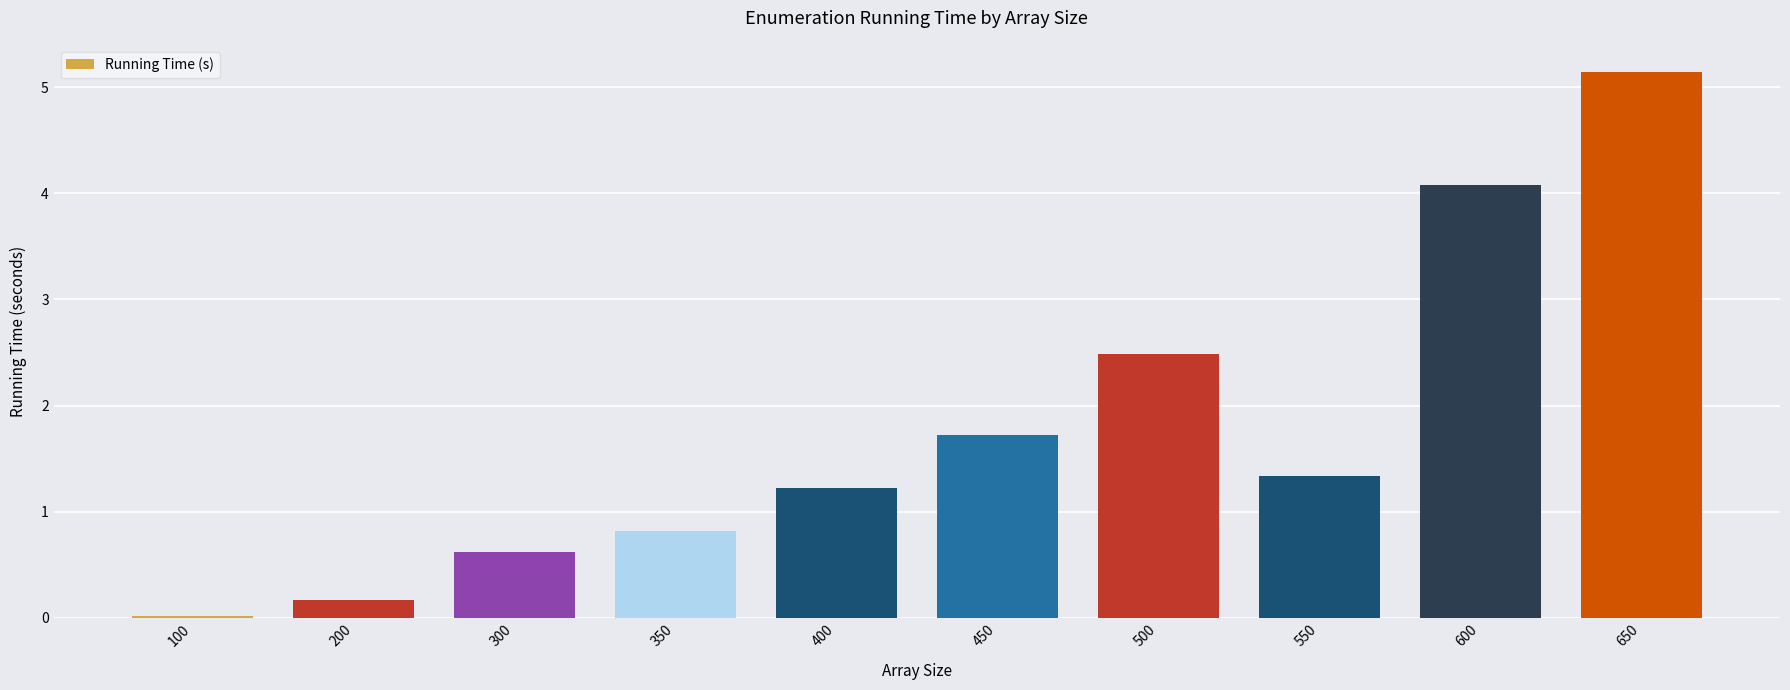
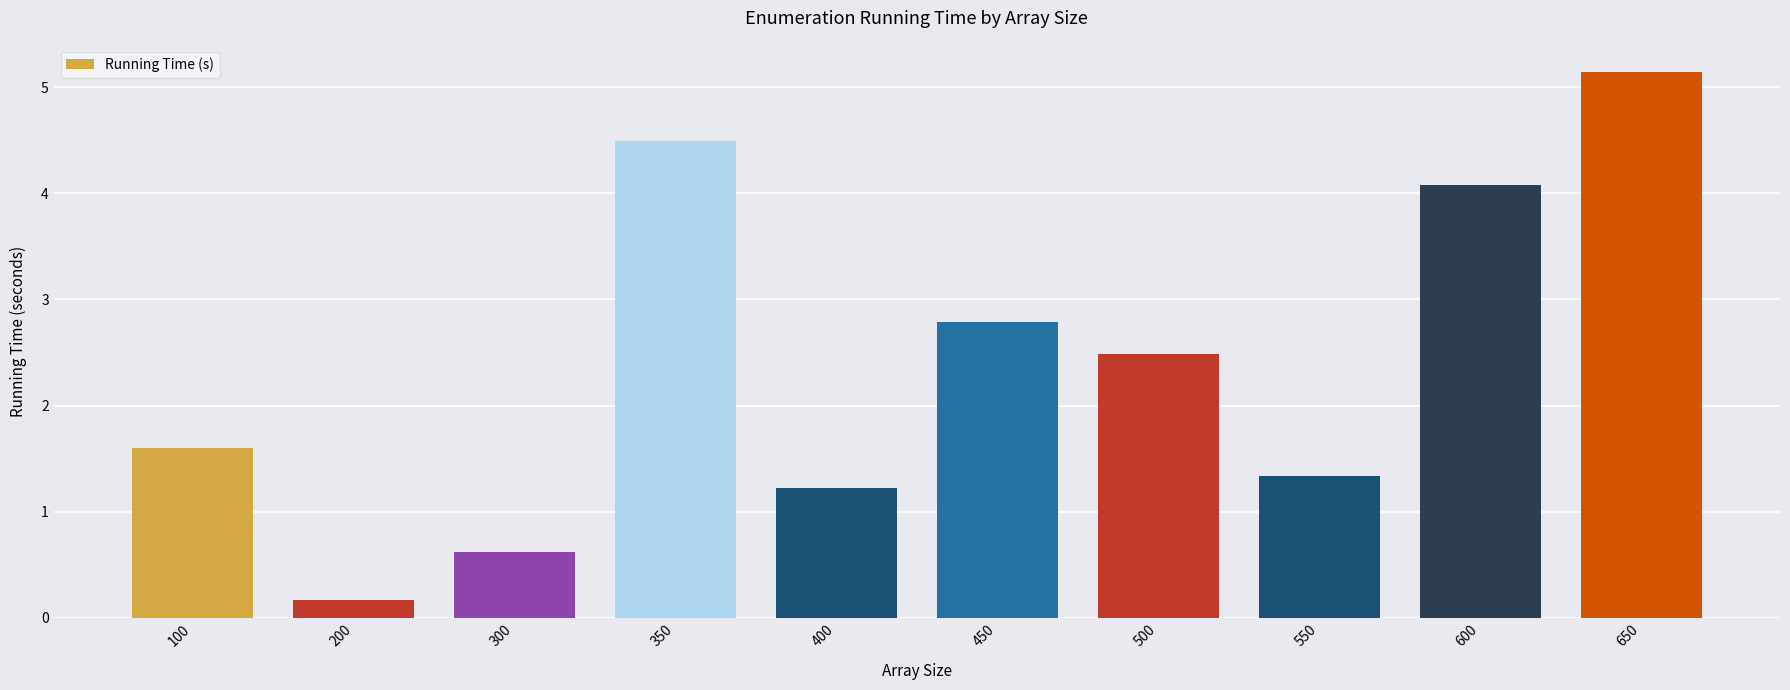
100: 0.02 -> 1.60
350: 0.81 -> 4.49
450: 1.72 -> 2.79
